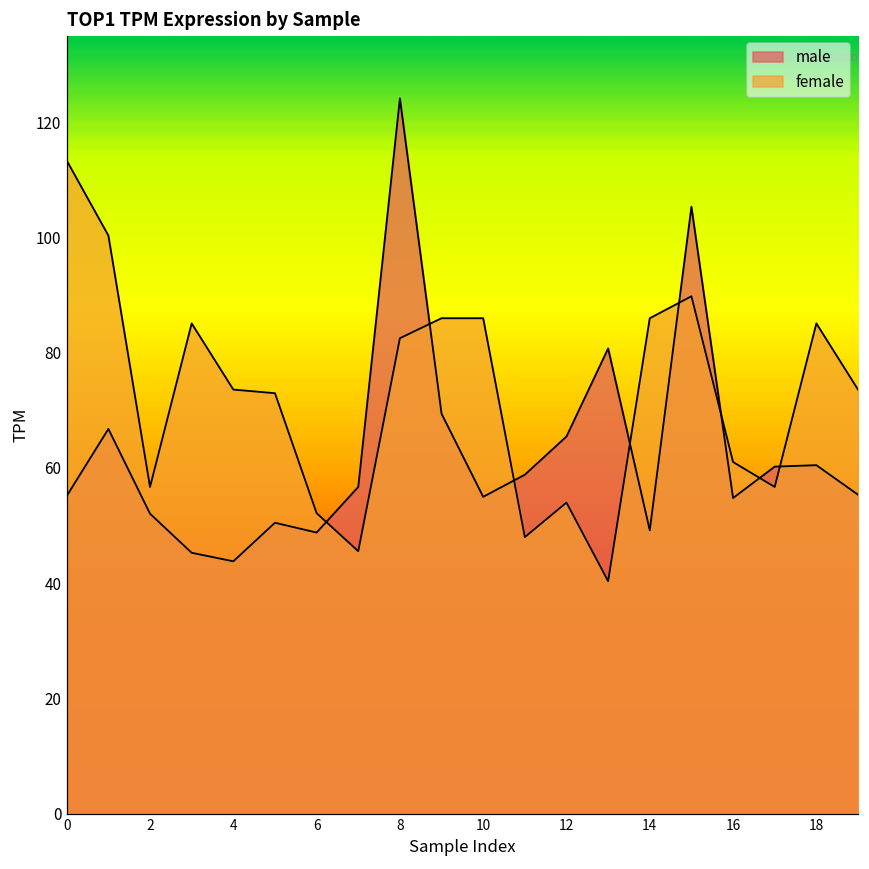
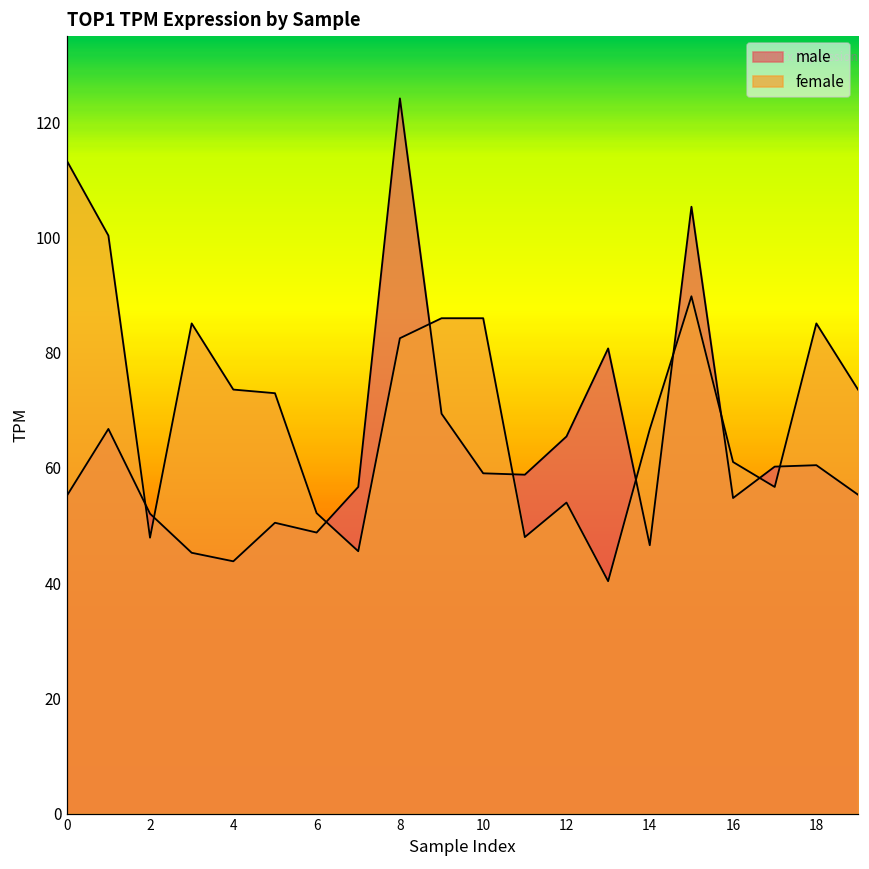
female, 2: 57 -> 48
male, 10: 55 -> 59
male, 14: 49 -> 47
female, 14: 86 -> 67
